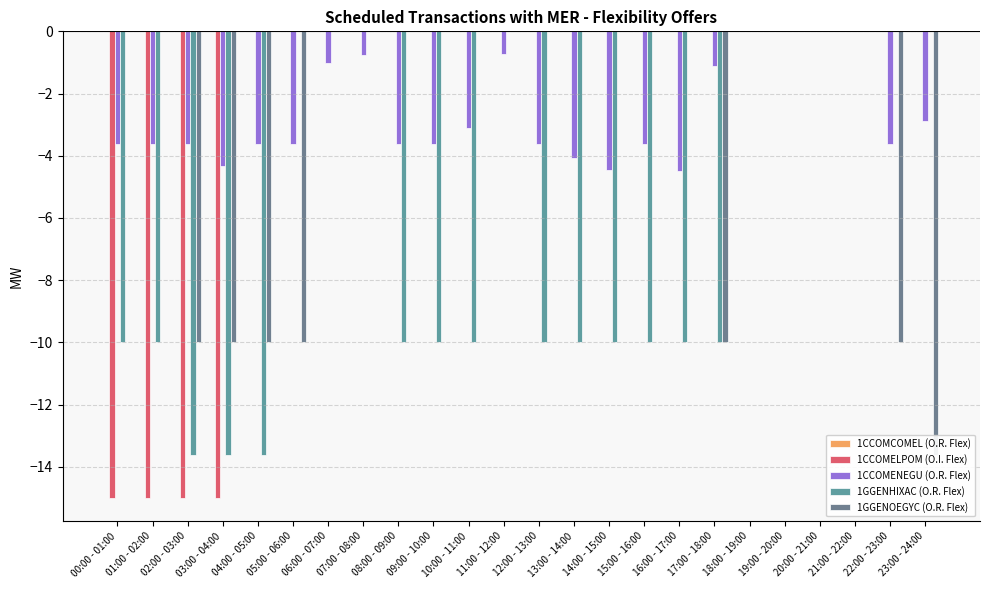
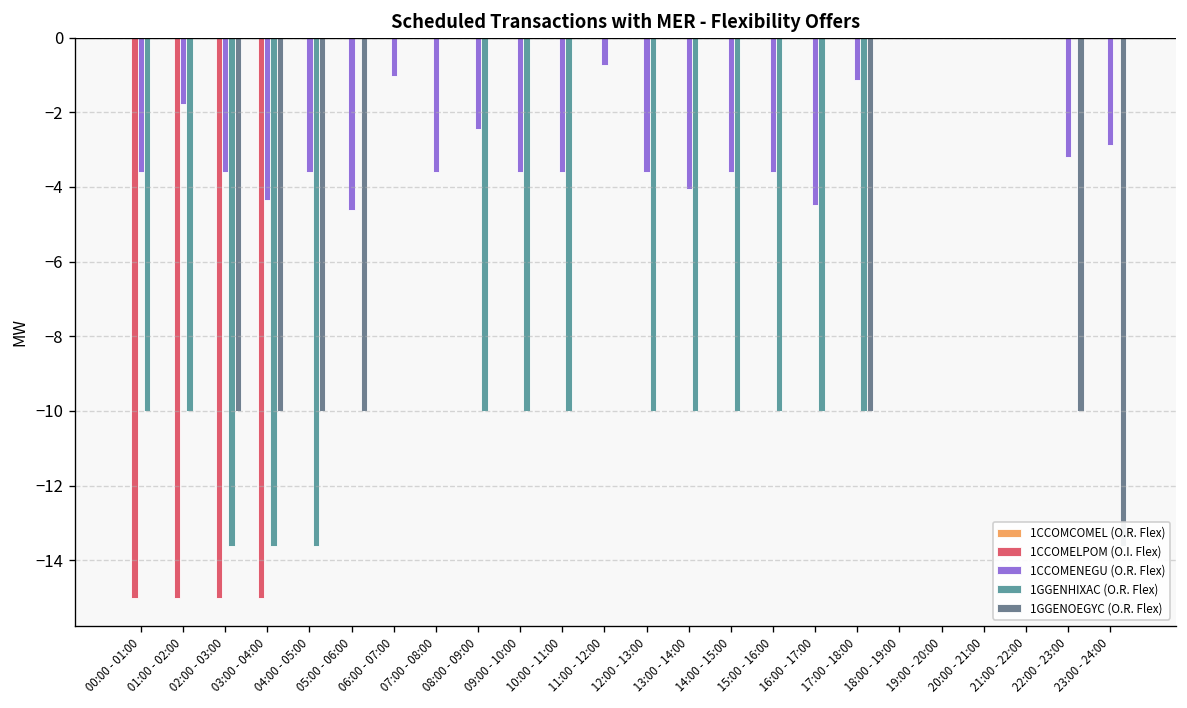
1CCOMENEGU (O.R. Flex), 01:00 - 02:00: -3.6 -> -1.8
1CCOMENEGU (O.R. Flex), 05:00 - 06:00: -3.6 -> -4.6
1CCOMENEGU (O.R. Flex), 07:00 - 08:00: -0.8 -> -3.6
1CCOMENEGU (O.R. Flex), 08:00 - 09:00: -3.6 -> -2.5
1CCOMENEGU (O.R. Flex), 10:00 - 11:00: -3.1 -> -3.6
1CCOMENEGU (O.R. Flex), 14:00 - 15:00: -4.5 -> -3.6
1CCOMENEGU (O.R. Flex), 22:00 - 23:00: -3.6 -> -3.2
